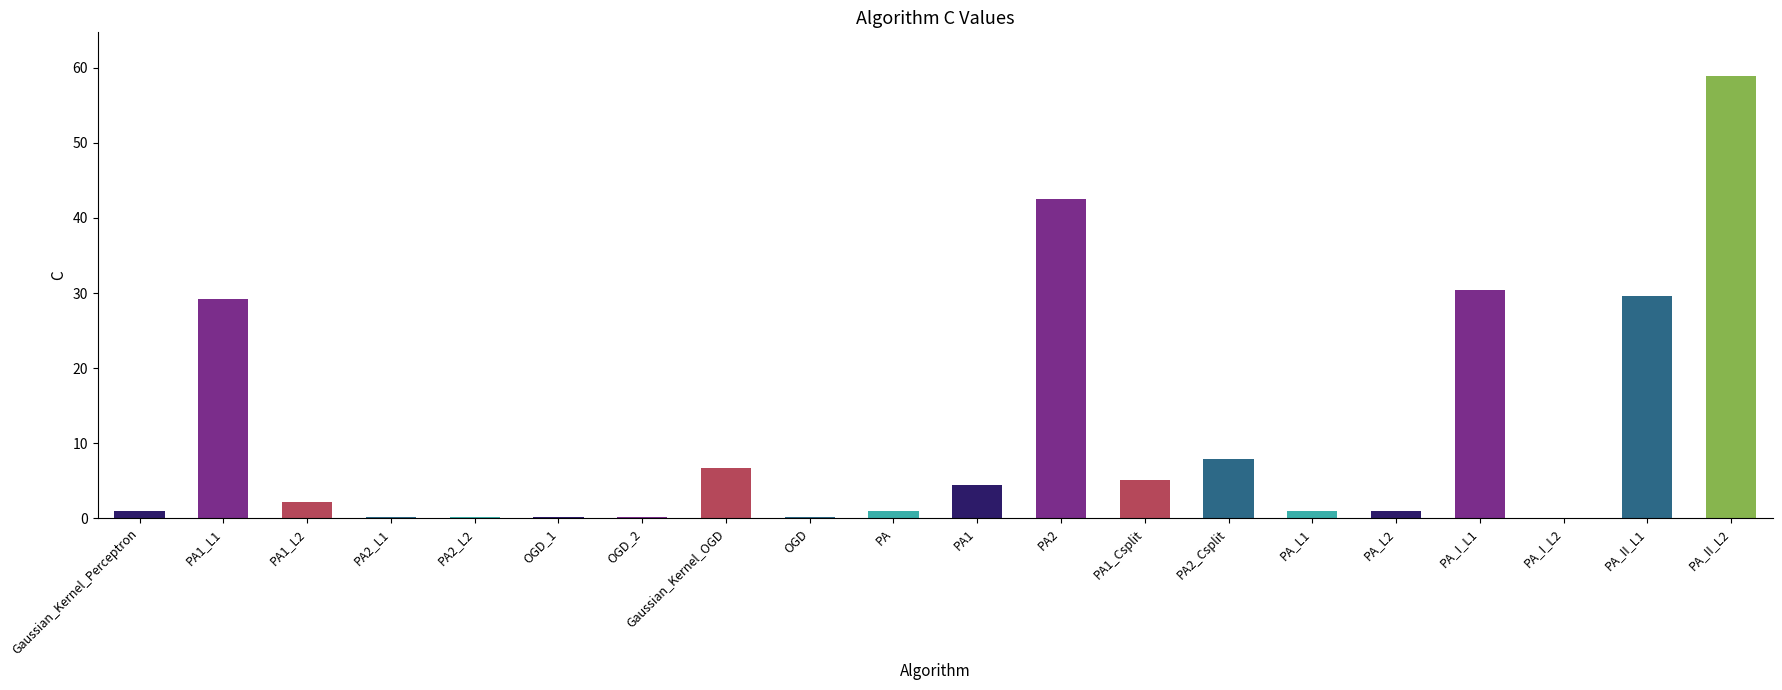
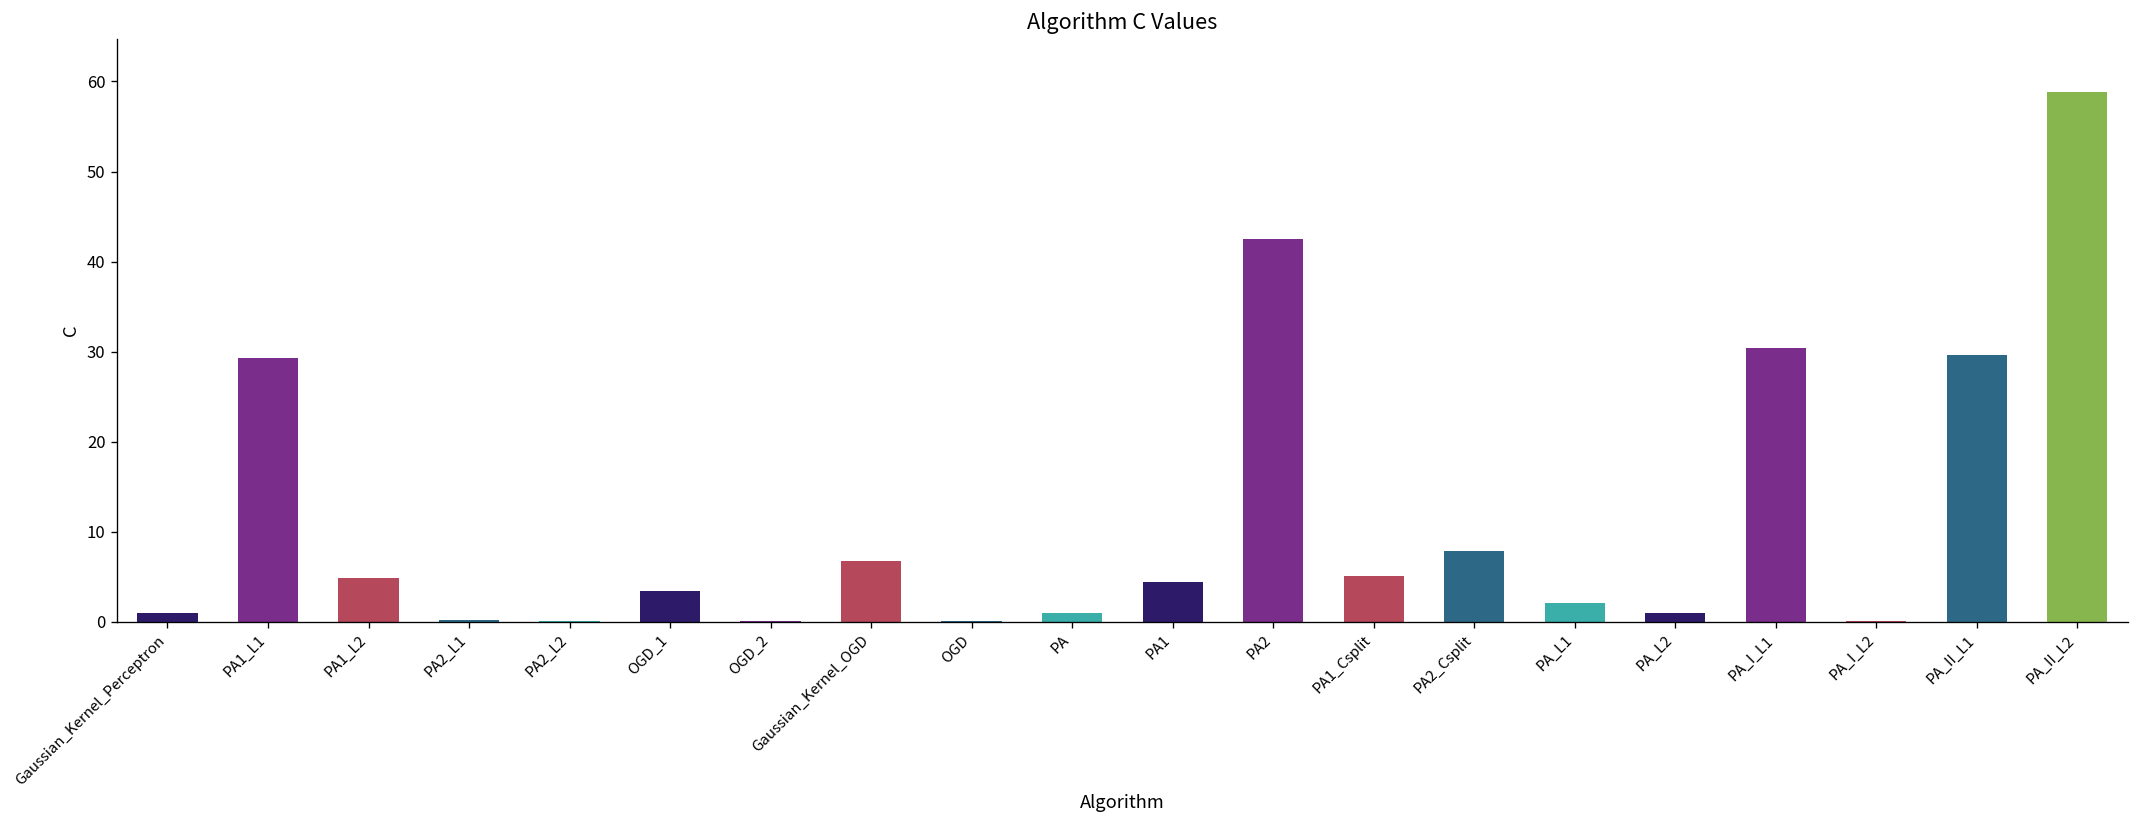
PA1_L2: 2 -> 5
OGD_1: 0 -> 3
PA_L1: 1 -> 2
